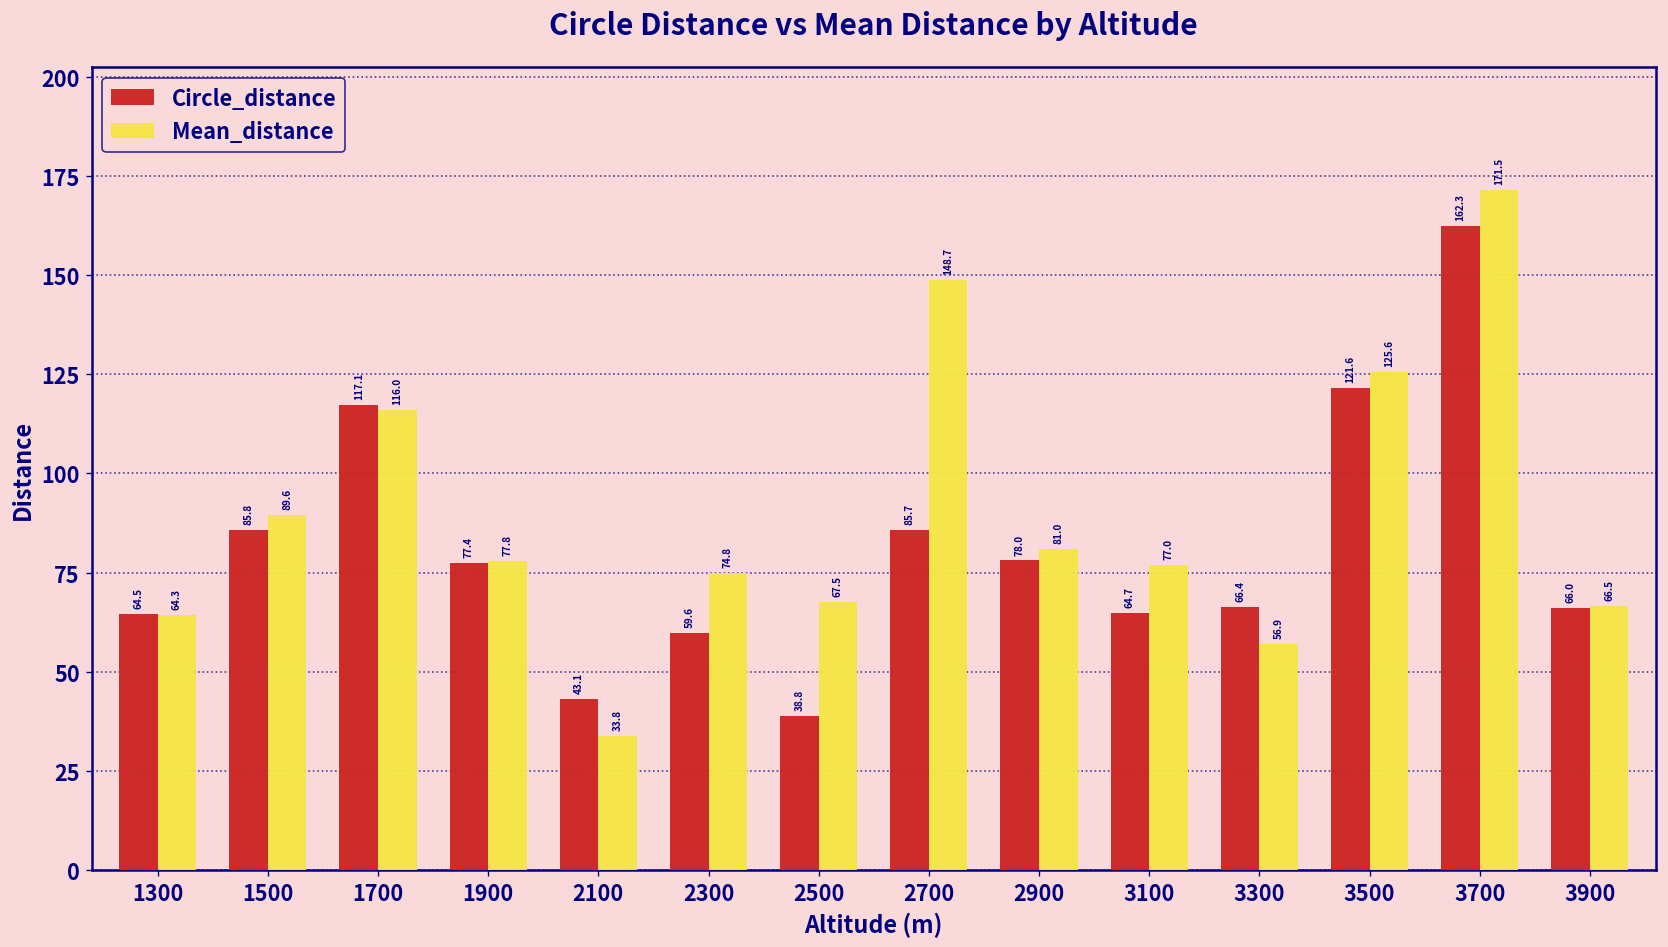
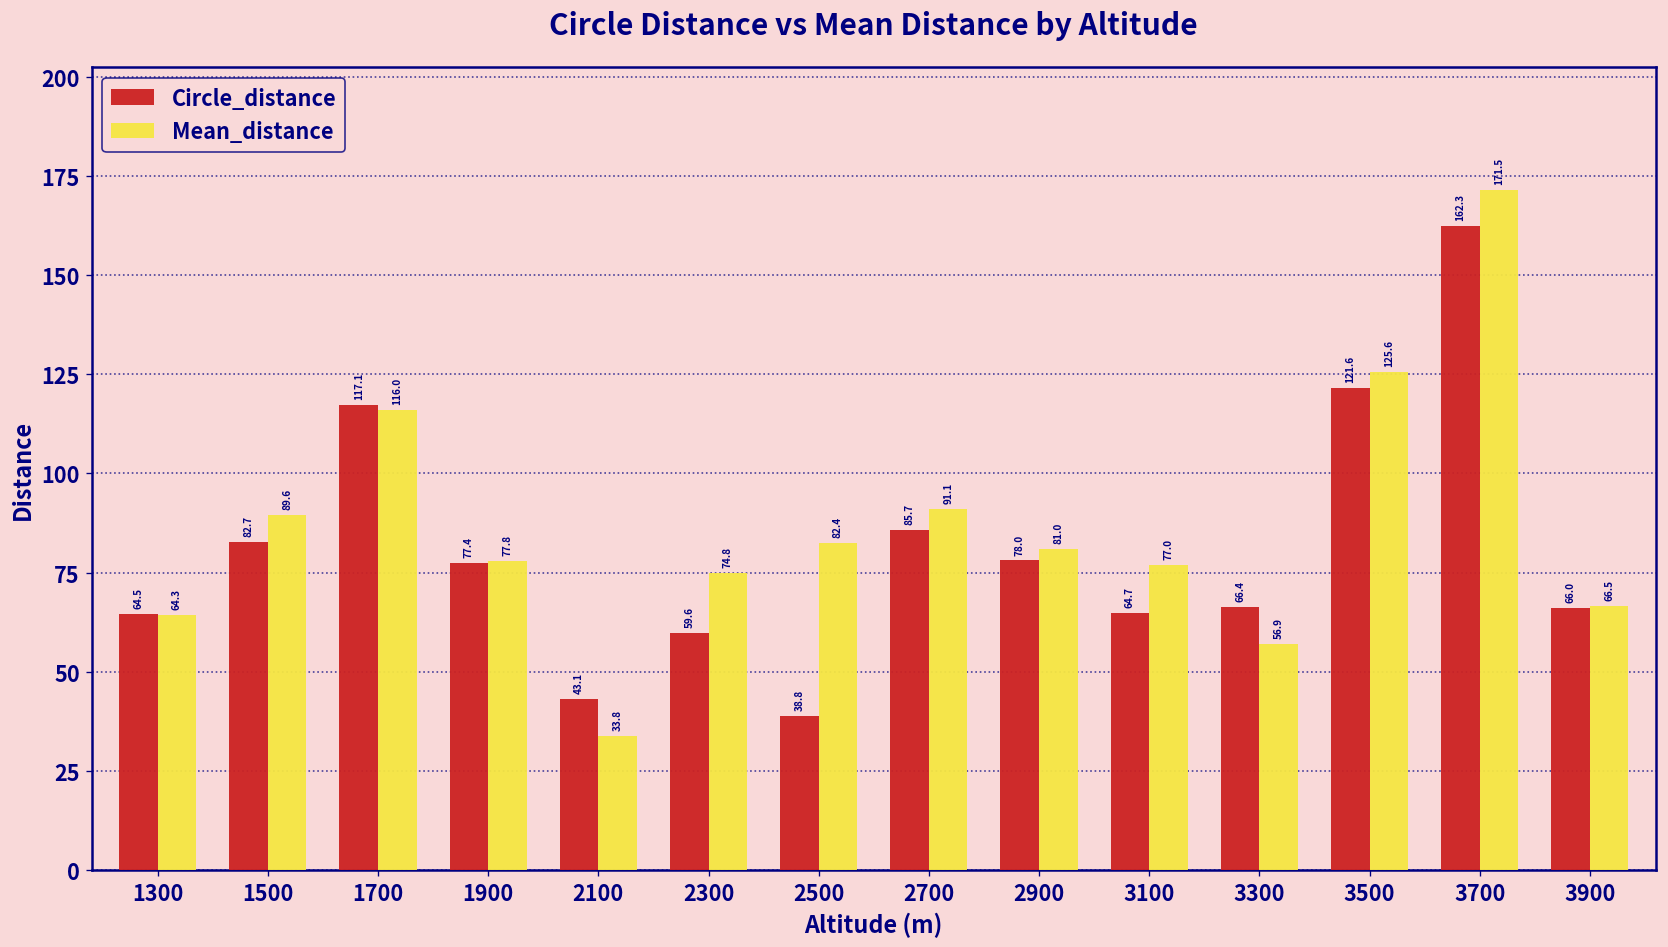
Circle_distance, 1500: 85.8 -> 82.7
Mean_distance, 2500: 67.5 -> 82.4
Mean_distance, 2700: 148.7 -> 91.1
